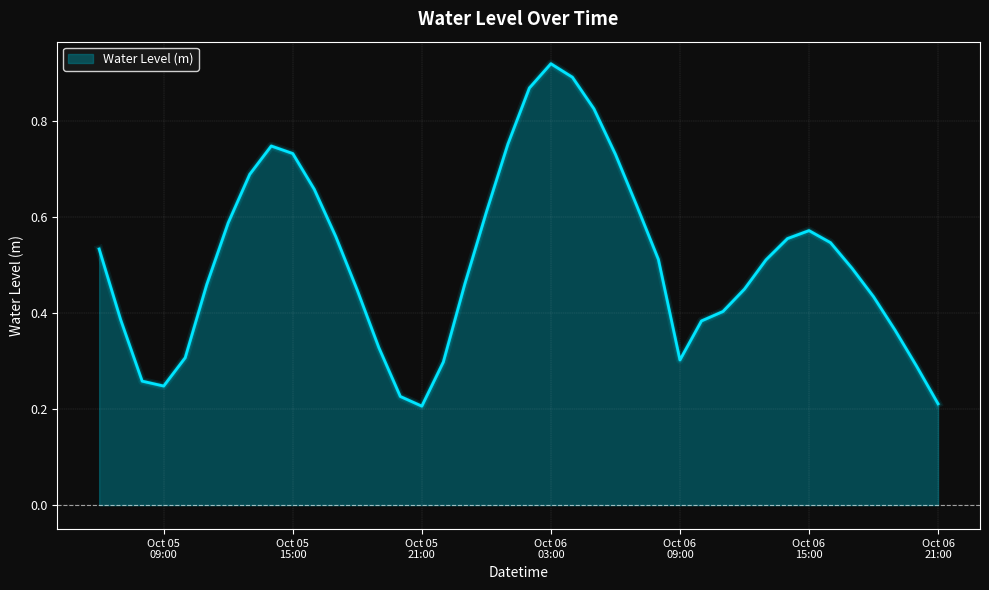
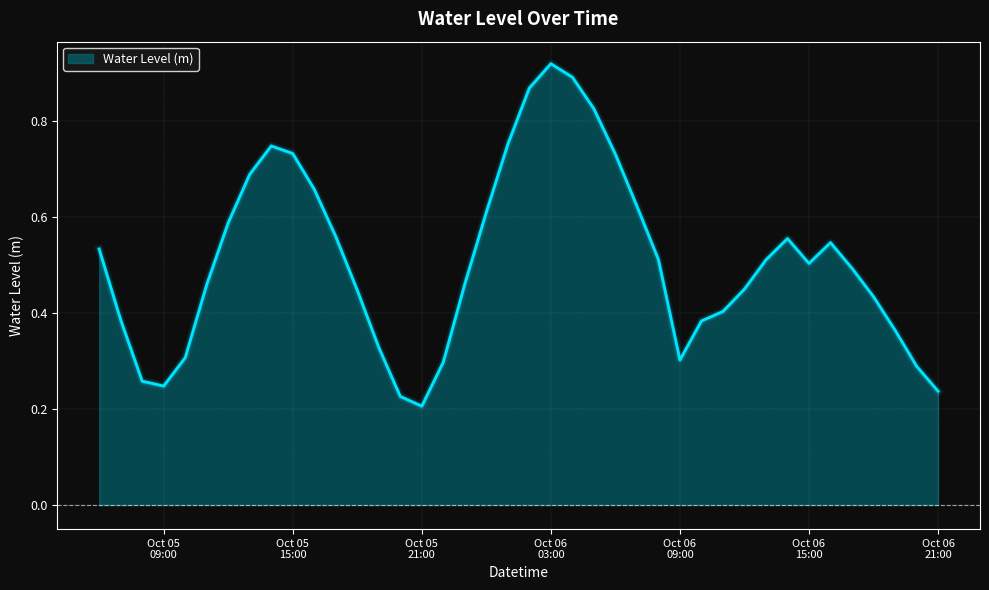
Oct 06 15:00: 0.57 -> 0.50
Oct 06 21:00: 0.21 -> 0.24
